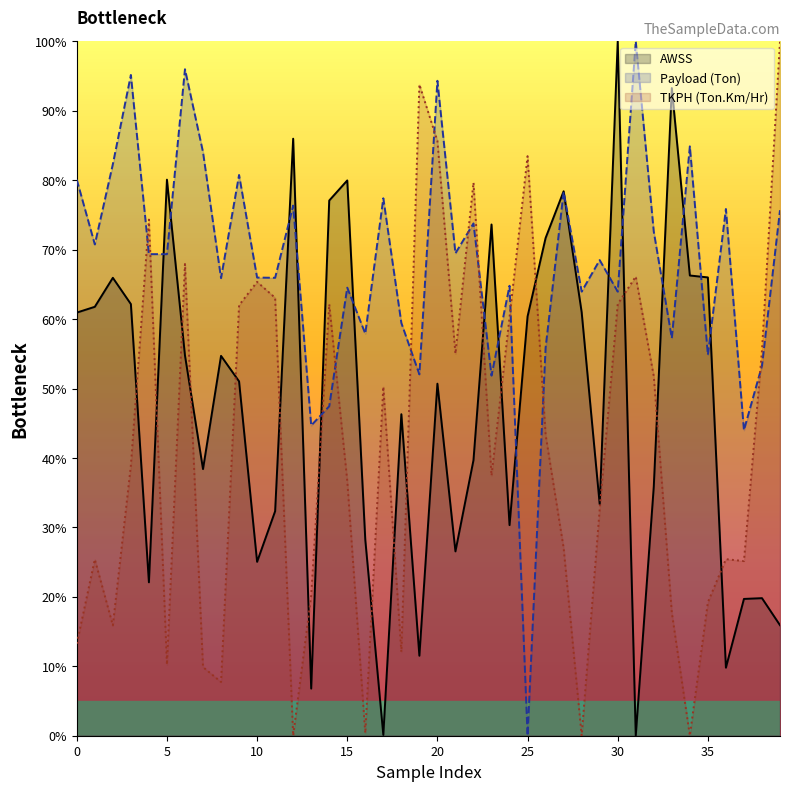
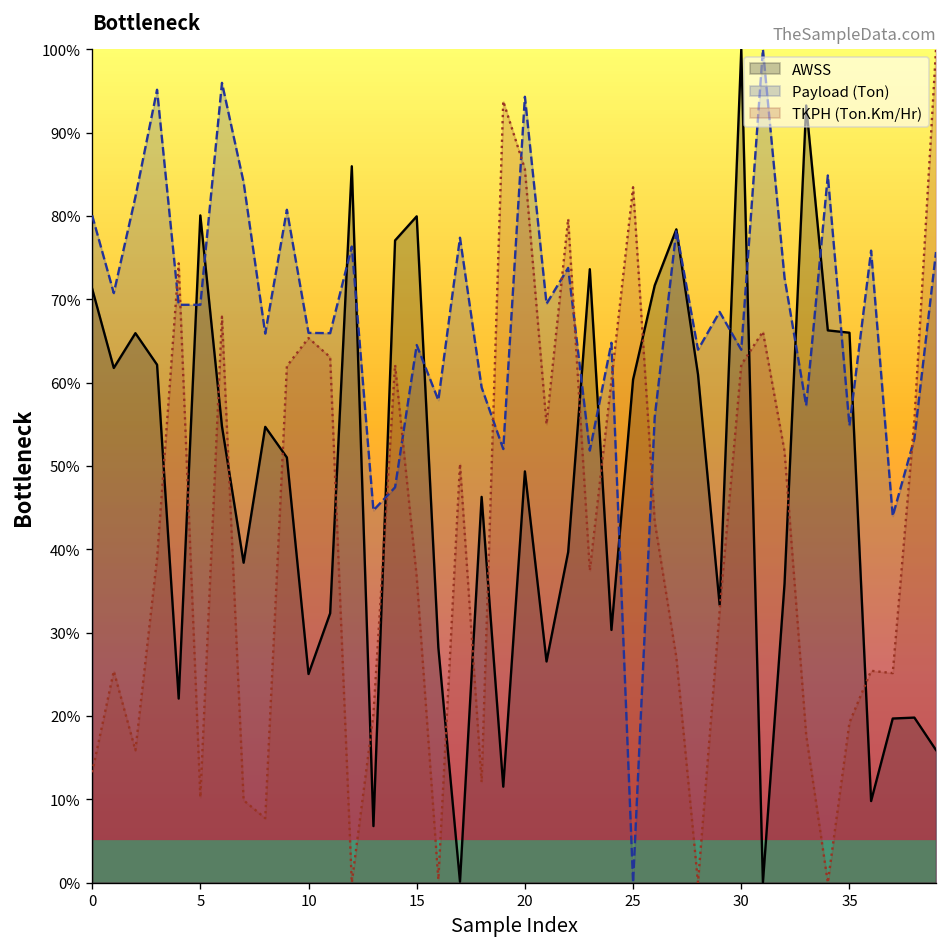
AWSS, 0: 61% -> 71%
AWSS, 20: 51% -> 49%
